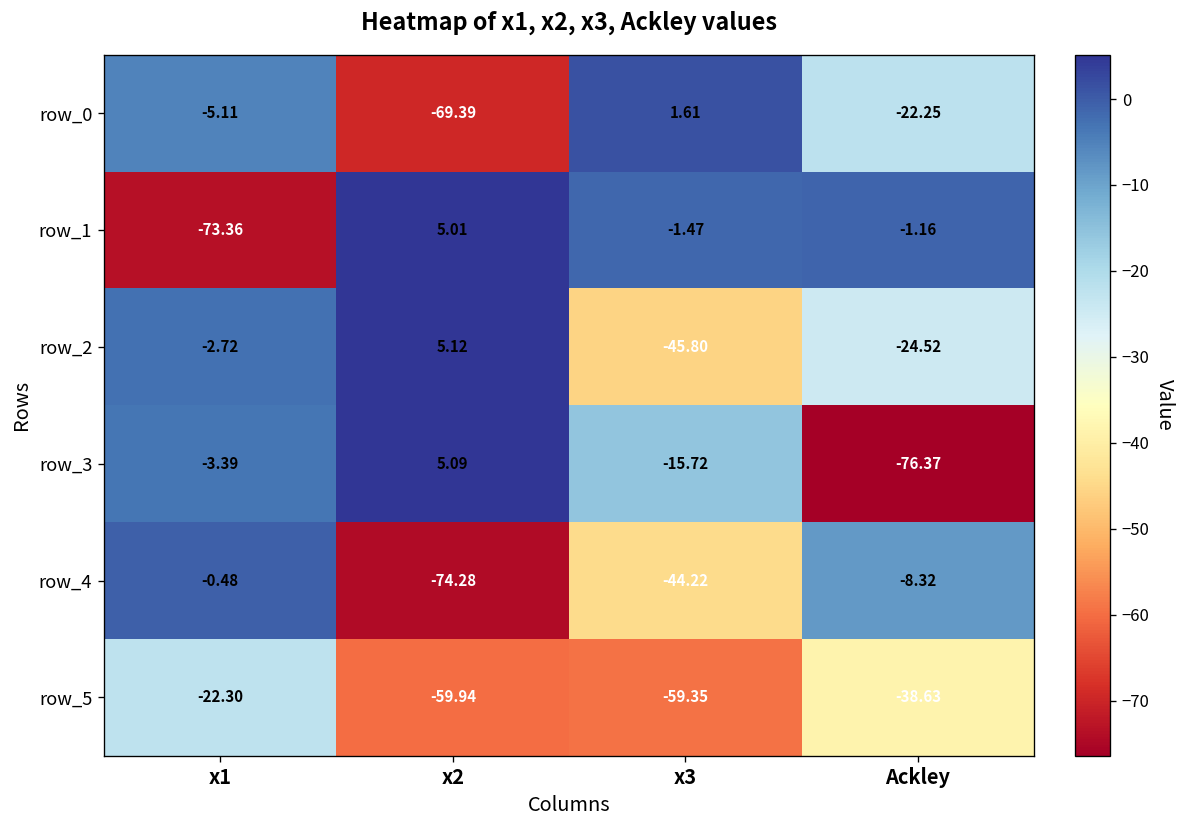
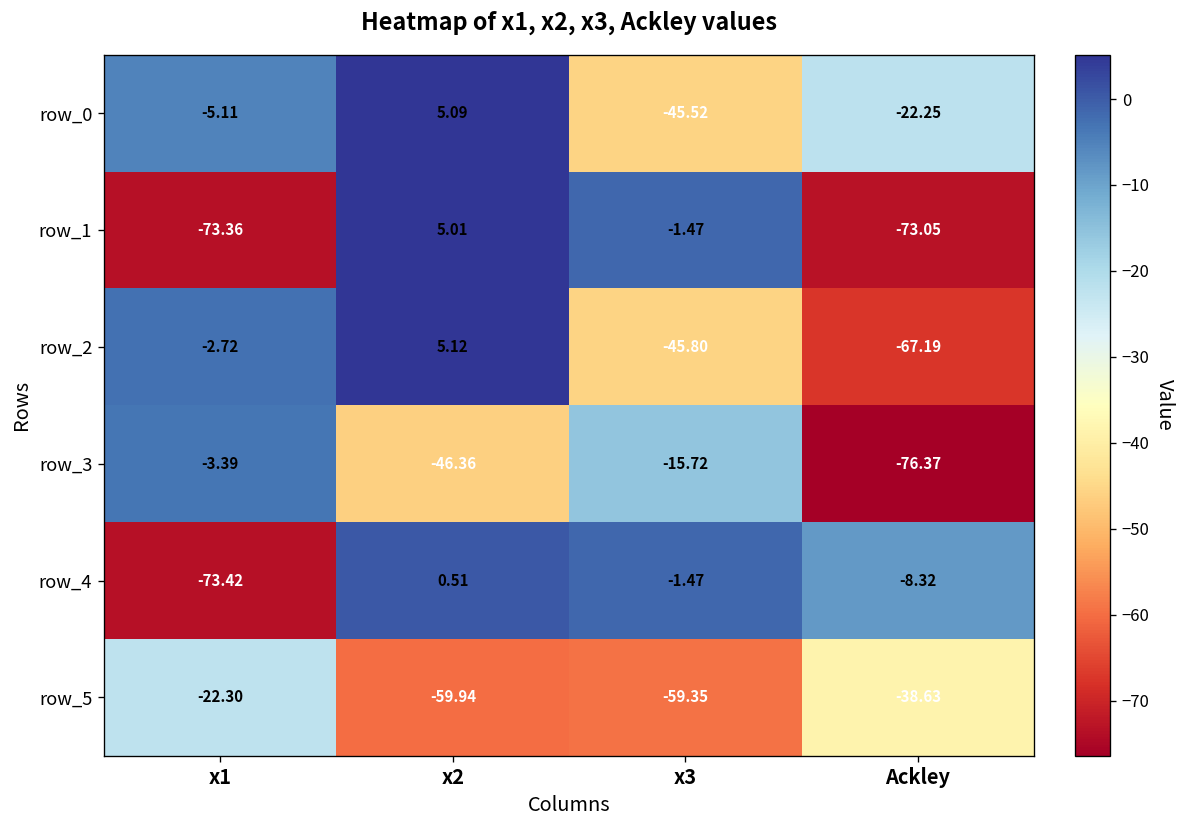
row_0, x2: -69.39 -> 5.09
row_0, x3: 1.61 -> -45.52
row_1, Ackley: -1.16 -> -73.05
row_2, Ackley: -24.52 -> -67.19
row_3, x2: 5.09 -> -46.36
row_4, x1: -0.48 -> -73.42
row_4, x2: -74.28 -> 0.51
row_4, x3: -44.22 -> -1.47
